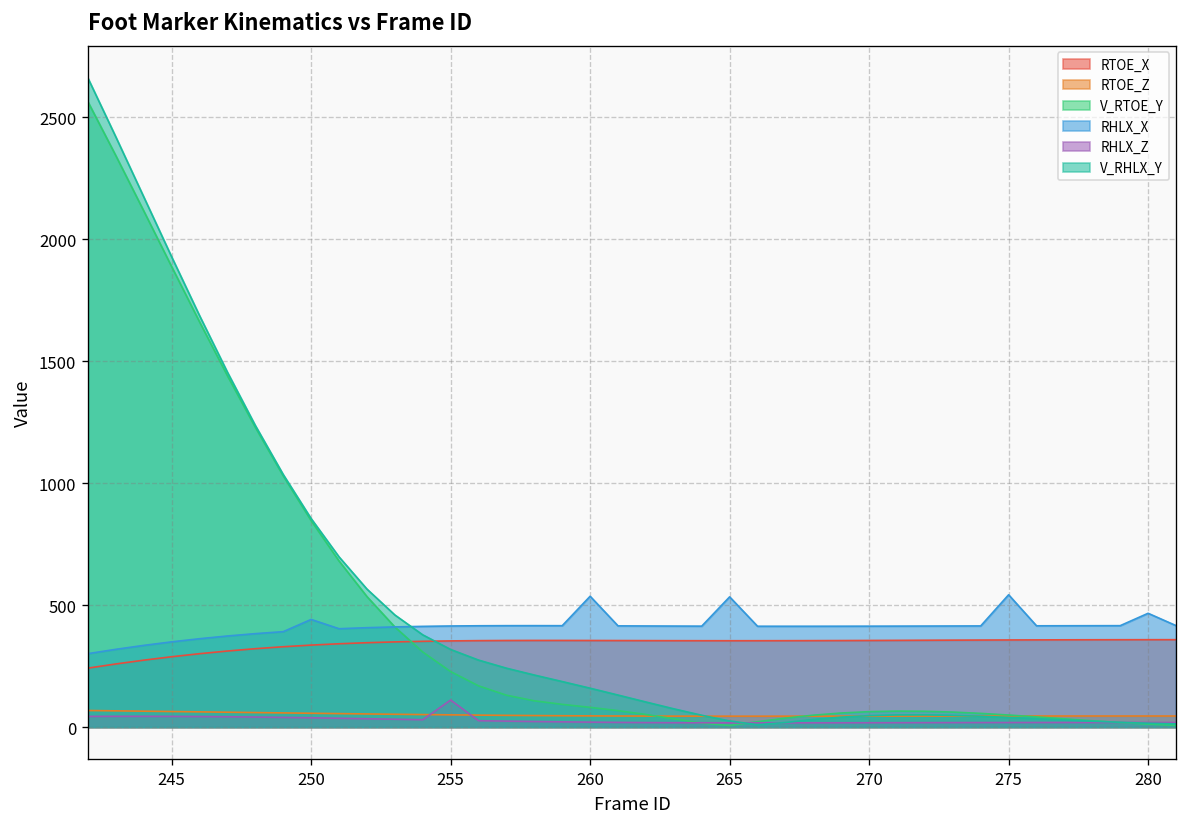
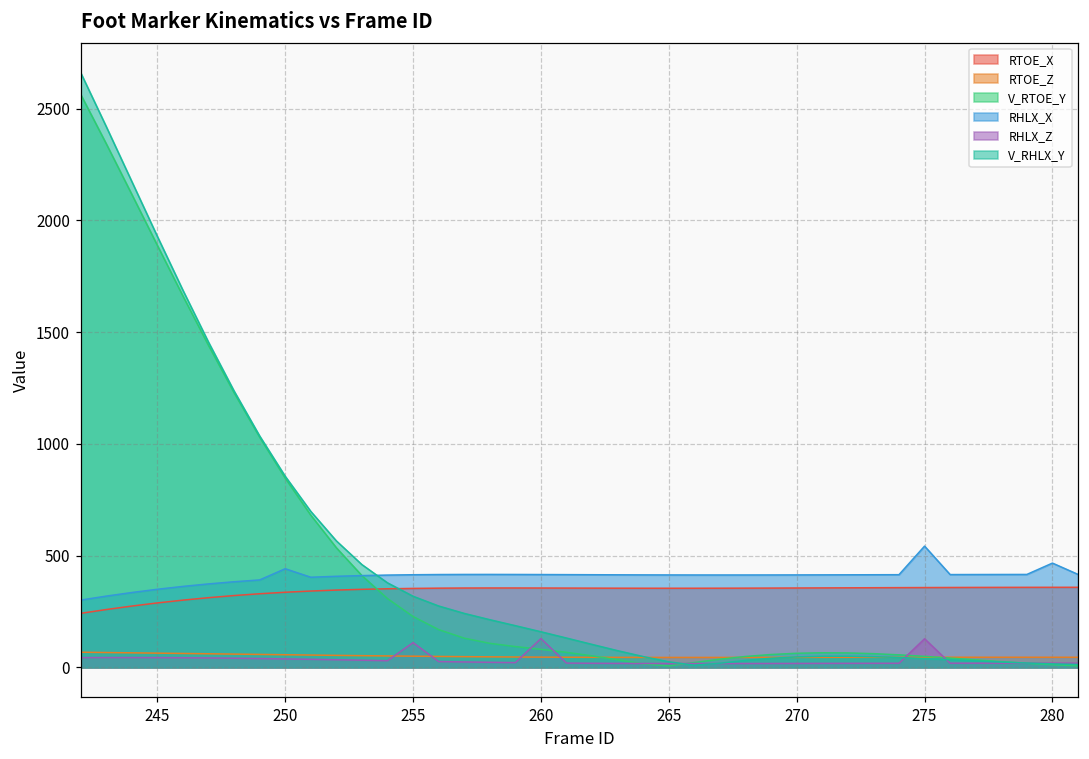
RHLX_X, 260: 540 -> 420
RHLX_Z, 260: 20 -> 130
RHLX_X, 265: 530 -> 410
RHLX_Z, 275: 20 -> 130
